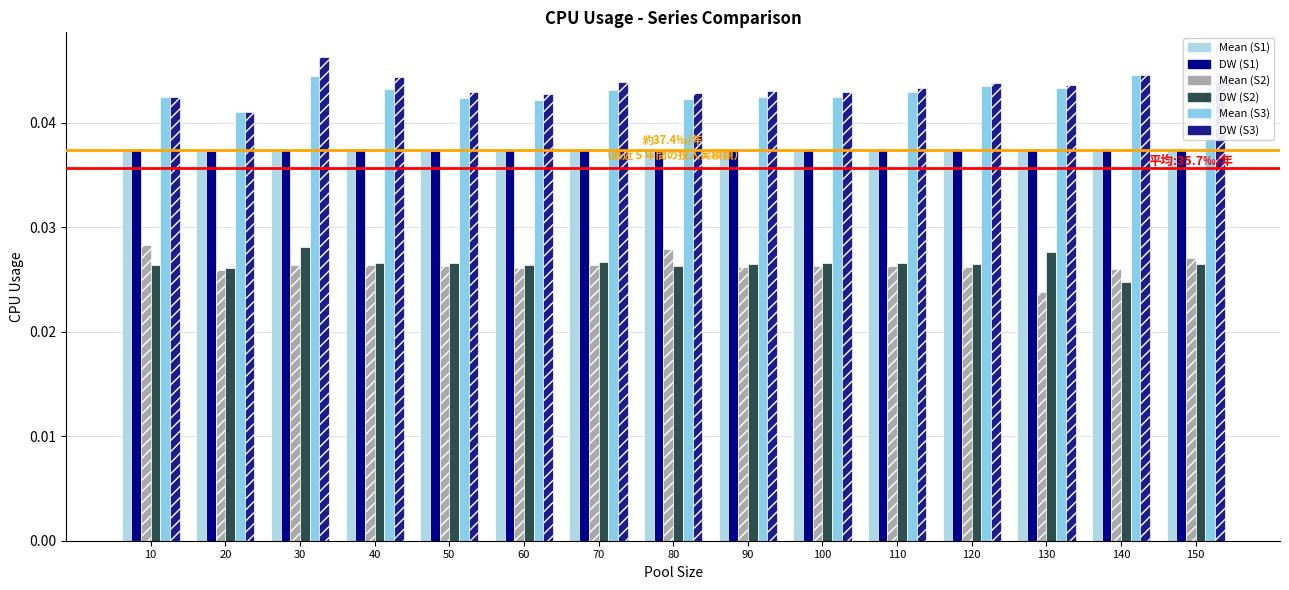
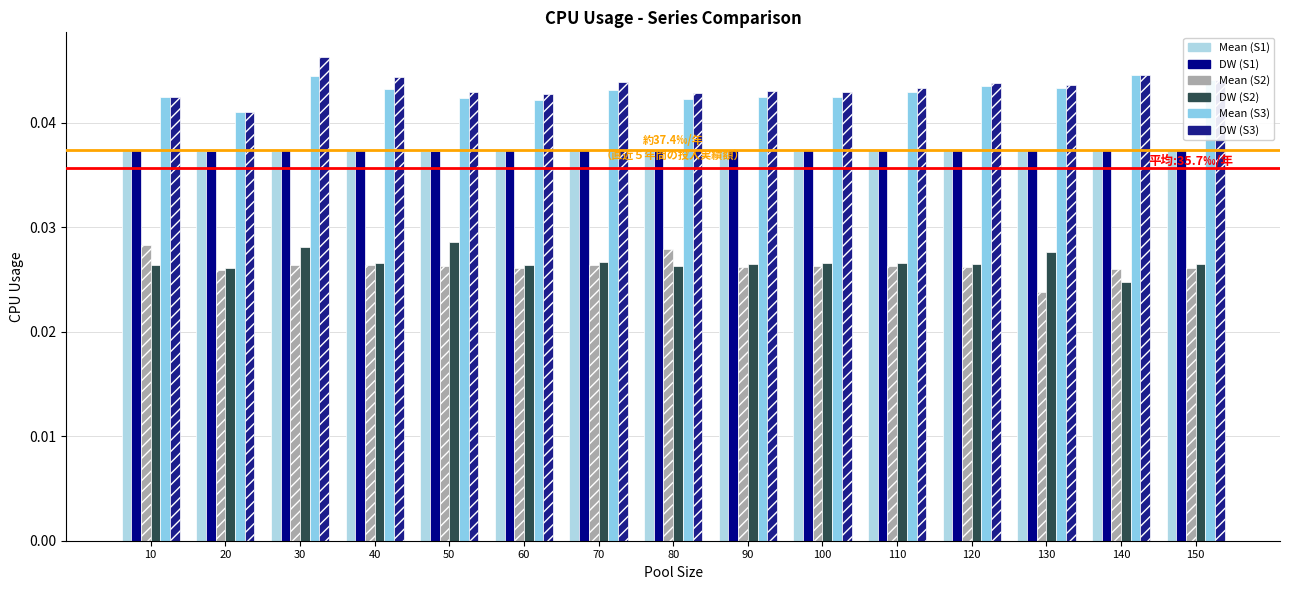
DW (S2), 50: 0.0266 -> 0.0286
Mean (S2), 150: 0.0271 -> 0.0261
